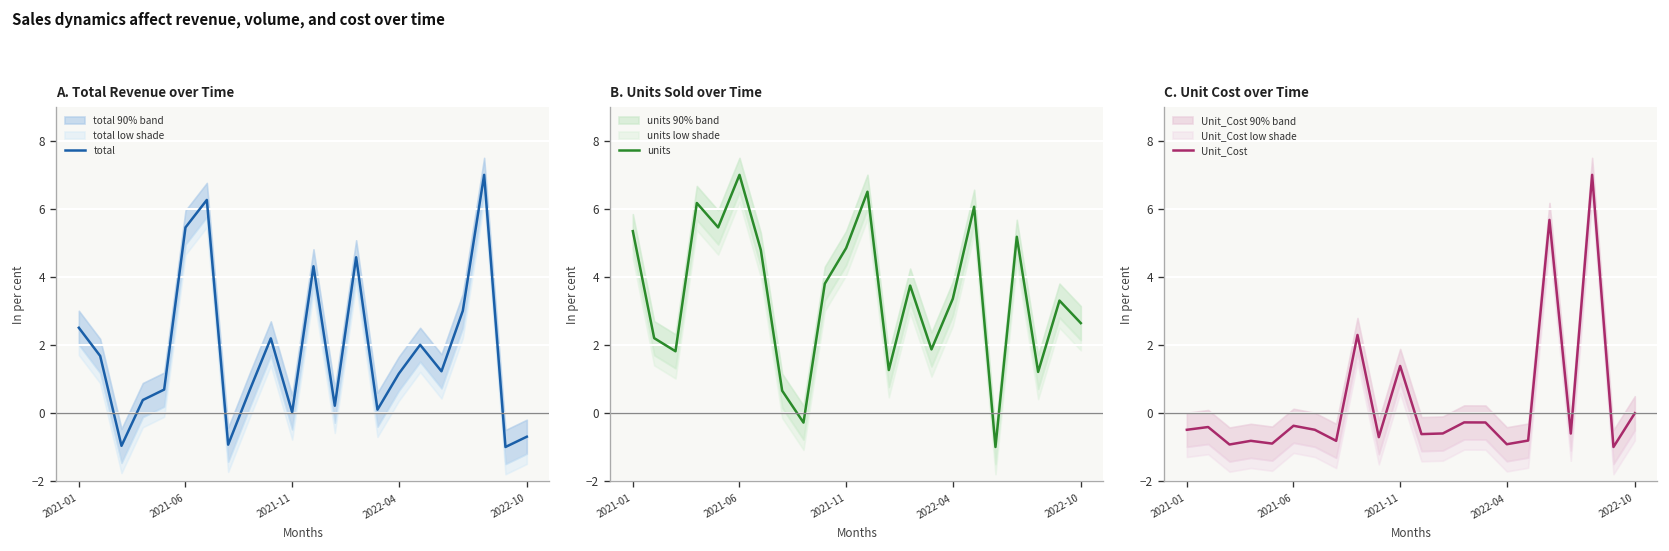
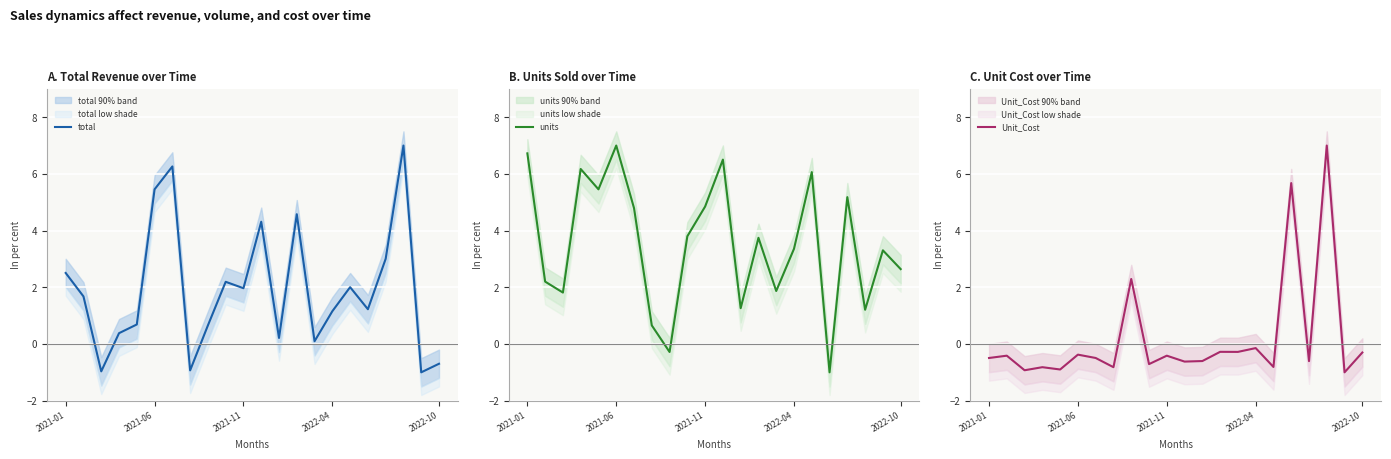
A. Total Revenue over Time, total, 2021-11: 0.0 -> 2.0
B. Units Sold over Time, units, 2021-01: 5.3 -> 6.7
C. Unit Cost over Time, Unit_Cost, 2021-11: 1.4 -> -0.4
C. Unit Cost over Time, Unit_Cost, 2022-04: -0.9 -> -0.1
C. Unit Cost over Time, Unit_Cost, 2022-10: 0.0 -> -0.3
